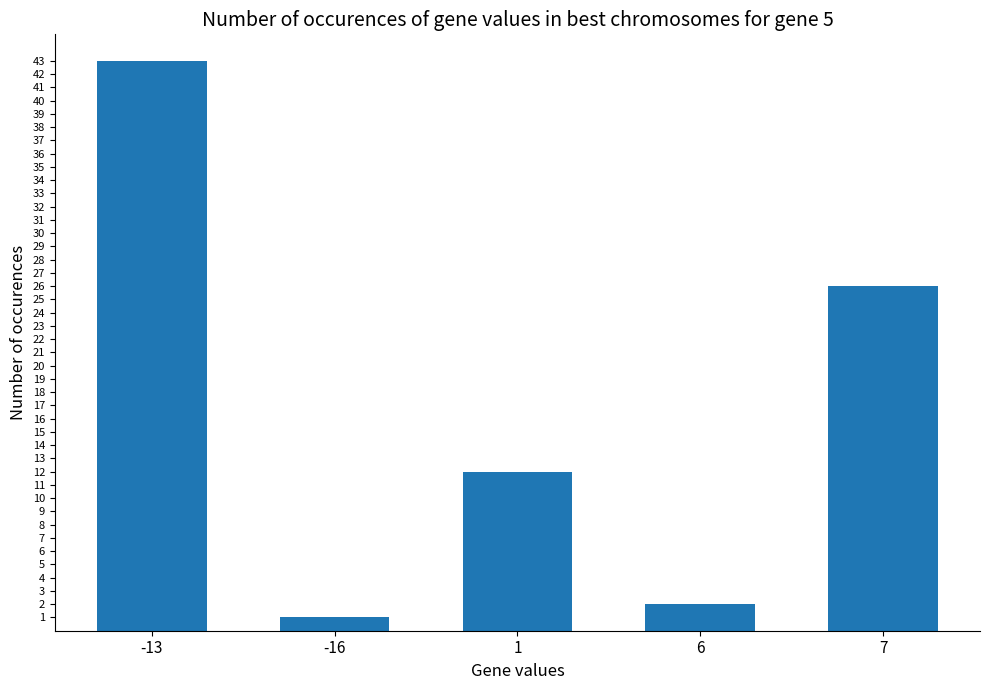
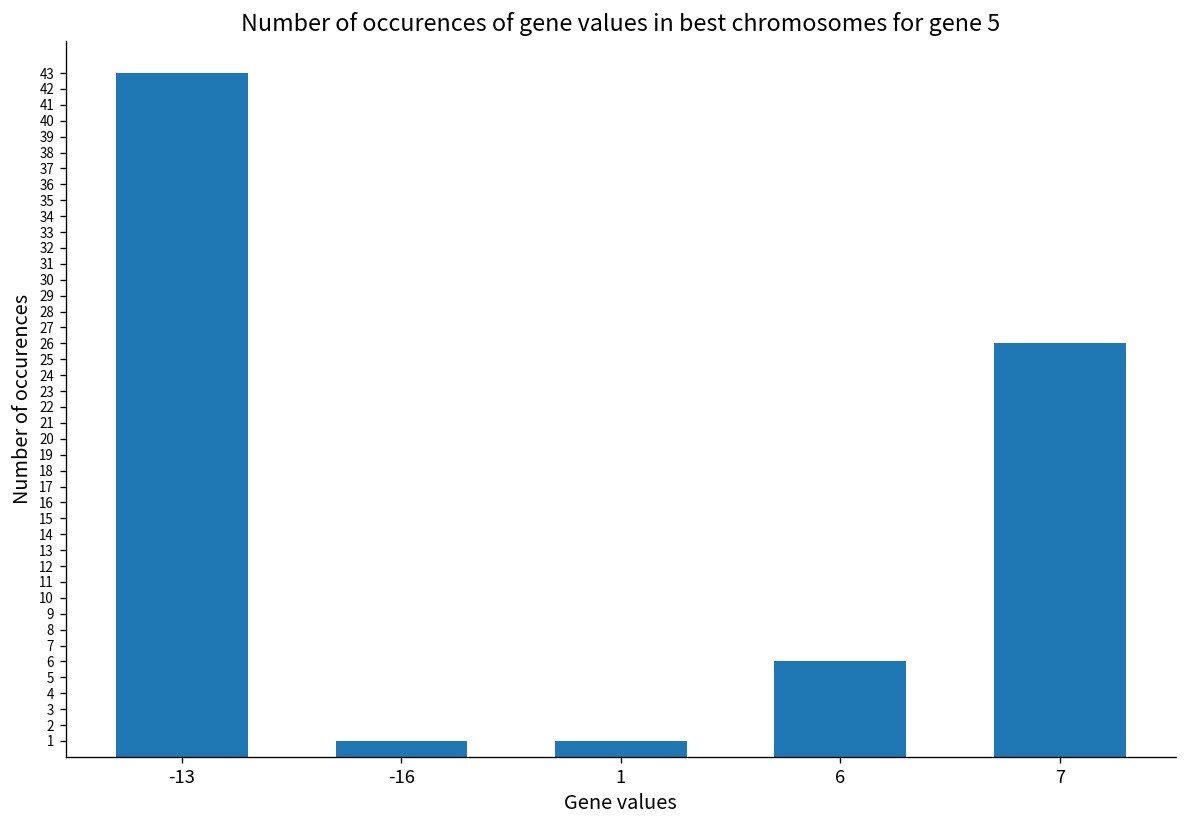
1: 12 -> 1
6: 2 -> 6
